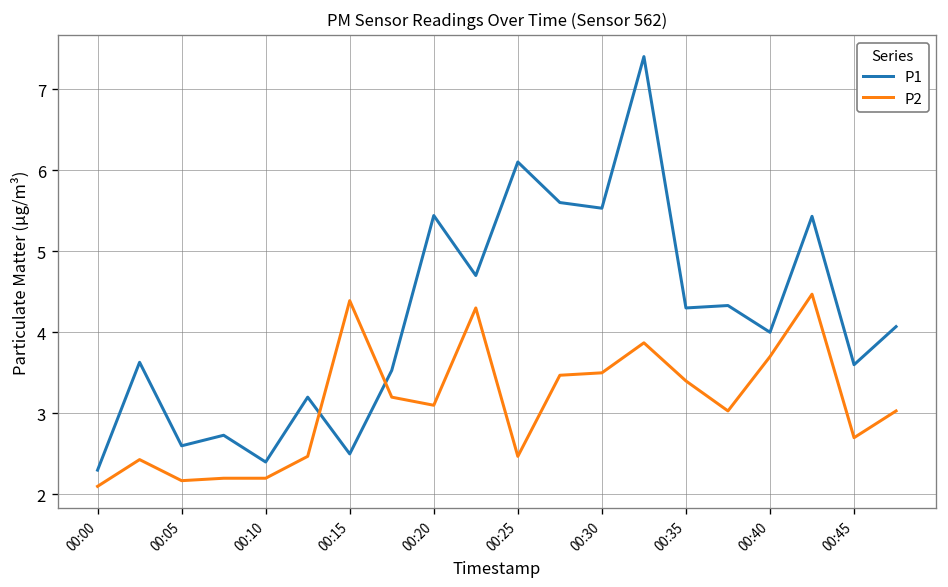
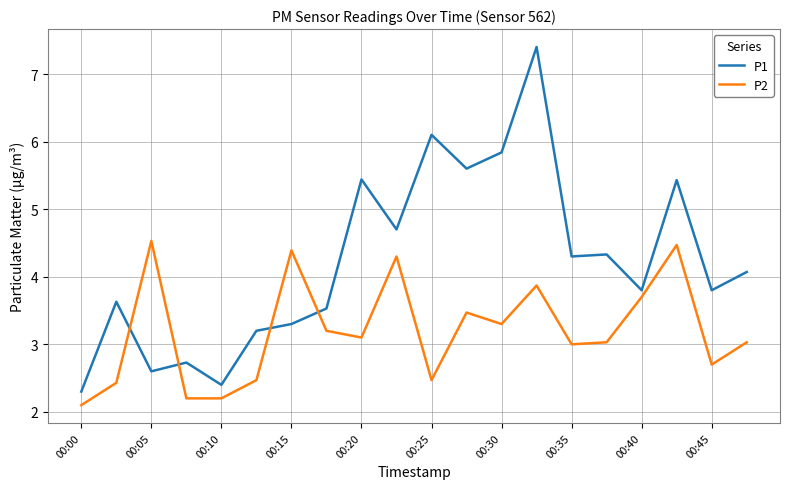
P2, 00:05: 2.2 -> 4.5
P1, 00:15: 2.5 -> 3.3
P1, 00:30: 5.5 -> 5.8
P2, 00:30: 3.5 -> 3.3
P2, 00:35: 3.4 -> 3.0
P1, 00:40: 4.0 -> 3.8
P1, 00:45: 3.6 -> 3.8
